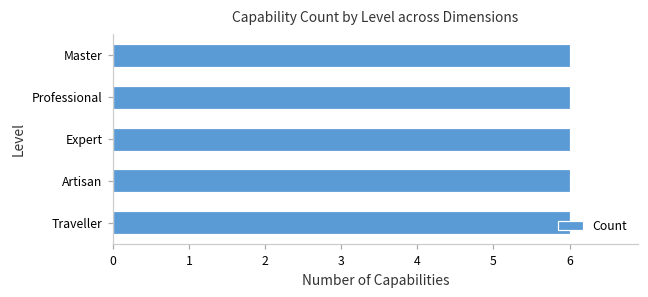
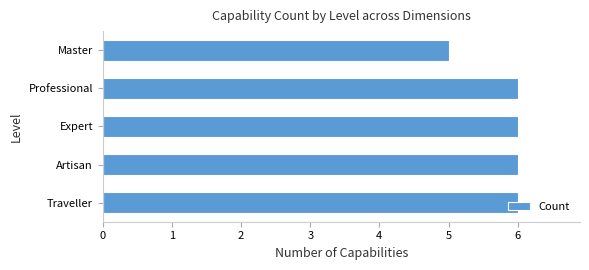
Master: 6 -> 5
